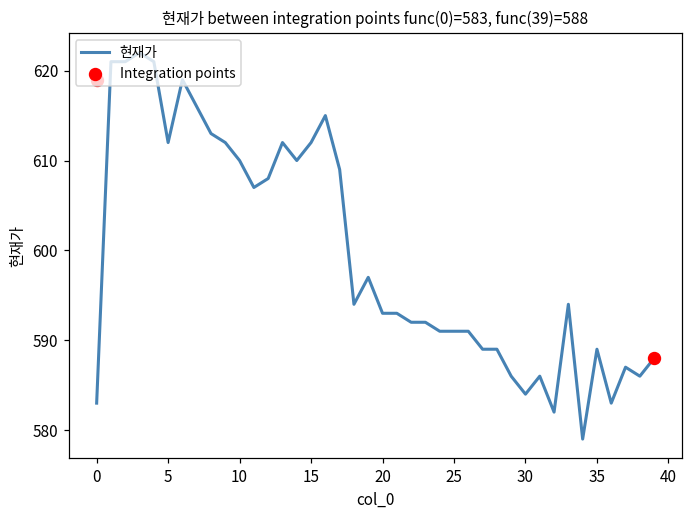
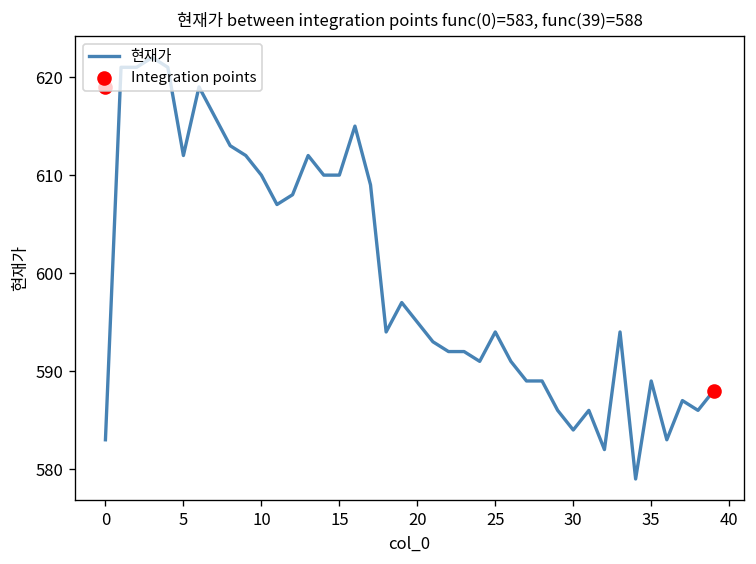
현재가, 15: 612 -> 610
현재가, 20: 593 -> 595
현재가, 25: 591 -> 594
